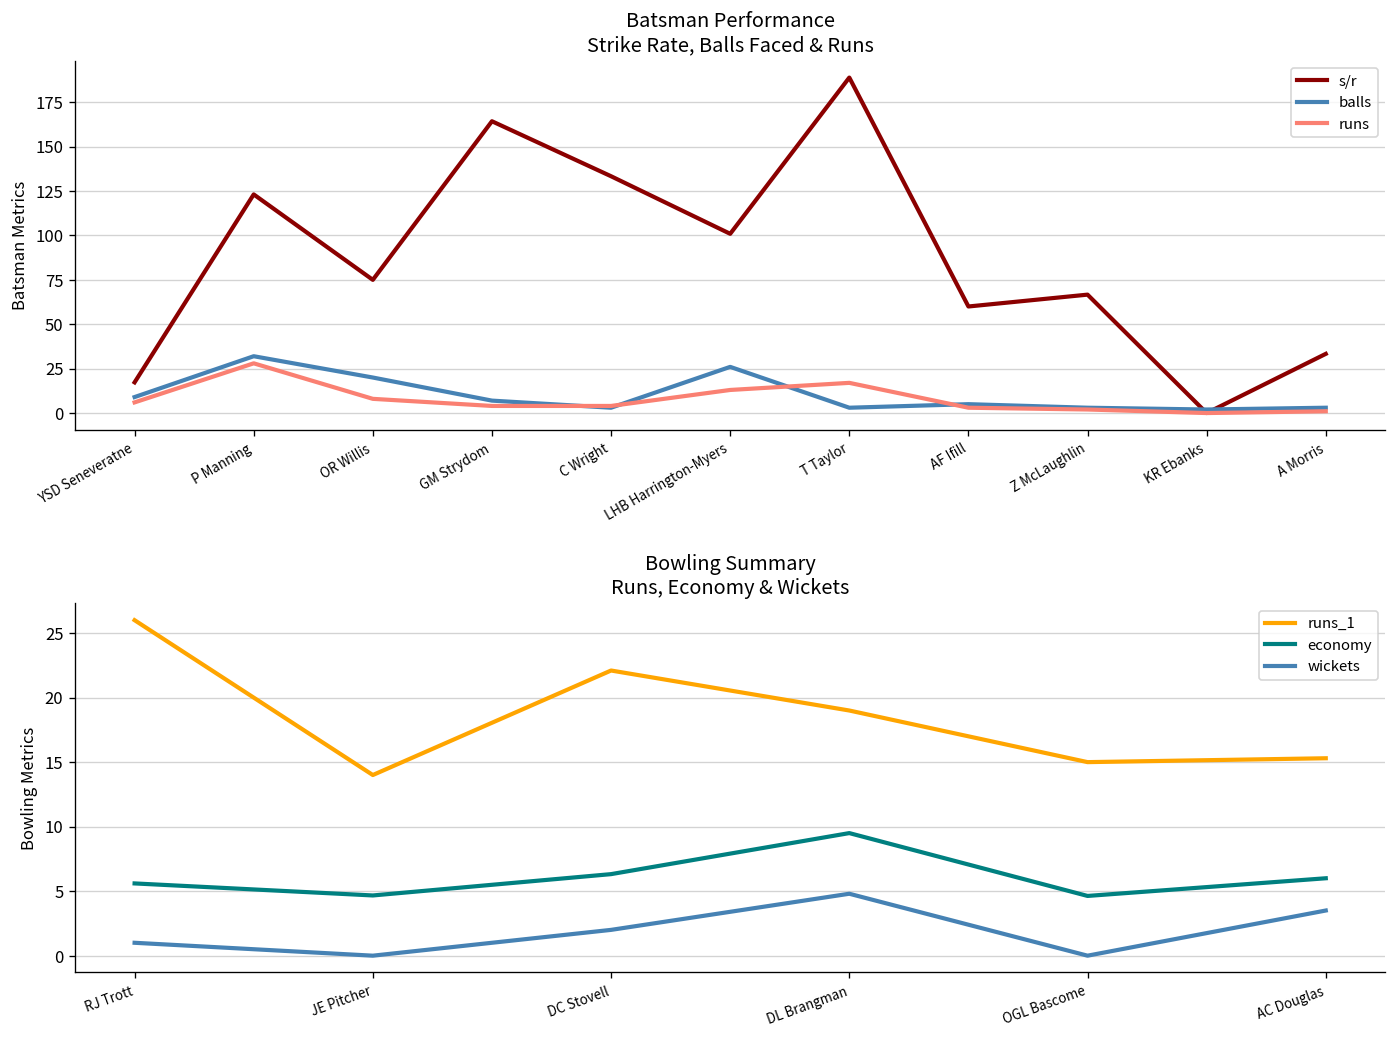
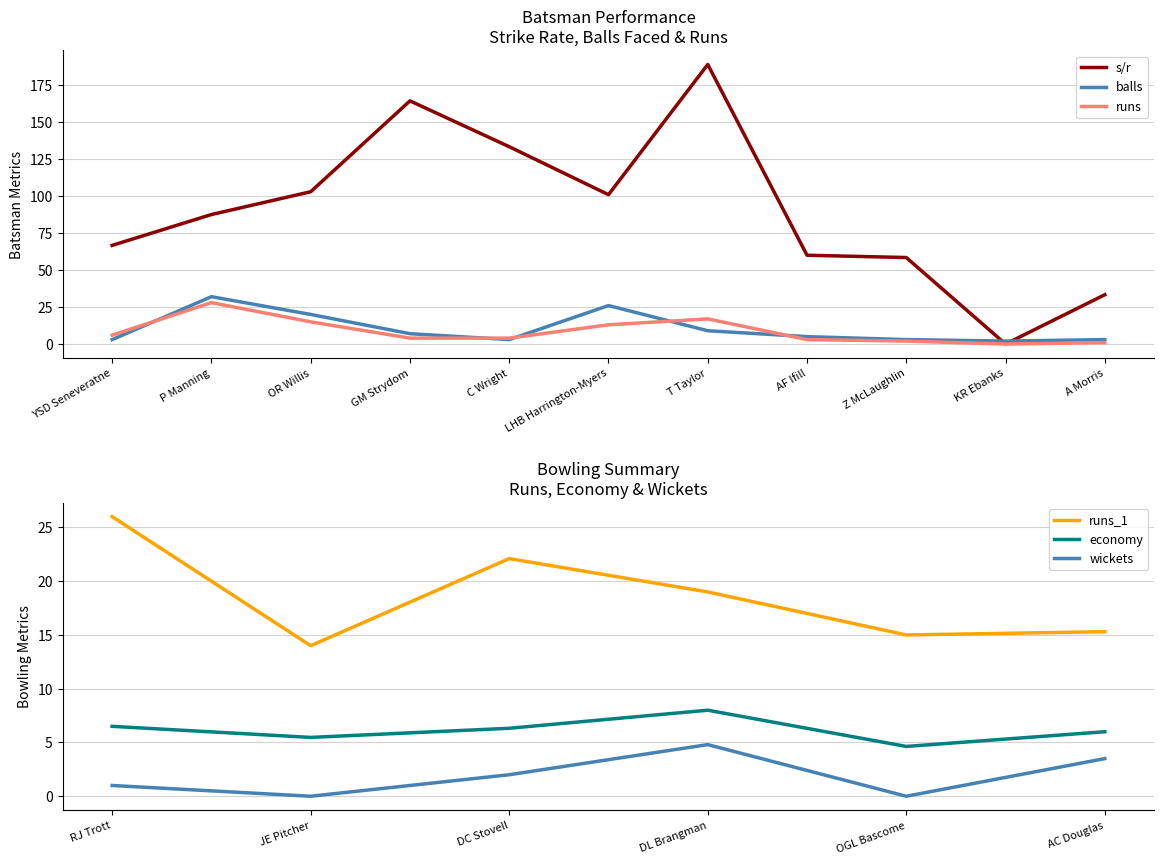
Batsman Performance Strike Rate, Balls Faced & Runs, s/r, YSD Seneveratne: 17 -> 67
Batsman Performance Strike Rate, Balls Faced & Runs, balls, YSD Seneveratne: 9 -> 3
Batsman Performance Strike Rate, Balls Faced & Runs, s/r, P Manning: 123 -> 88
Batsman Performance Strike Rate, Balls Faced & Runs, s/r, OR Willis: 75 -> 103
Batsman Performance Strike Rate, Balls Faced & Runs, runs, OR Willis: 8 -> 15
Batsman Performance Strike Rate, Balls Faced & Runs, balls, T Taylor: 3 -> 9
Batsman Performance Strike Rate, Balls Faced & Runs, s/r, Z McLaughlin: 67 -> 58
Bowling Summary Runs, Economy & Wickets, economy, RJ Trott: 5.6 -> 6.5
Bowling Summary Runs, Economy & Wickets, economy, JE Pitcher: 4.7 -> 5.5
Bowling Summary Runs, Economy & Wickets, economy, DL Brangman: 9.5 -> 8.0
